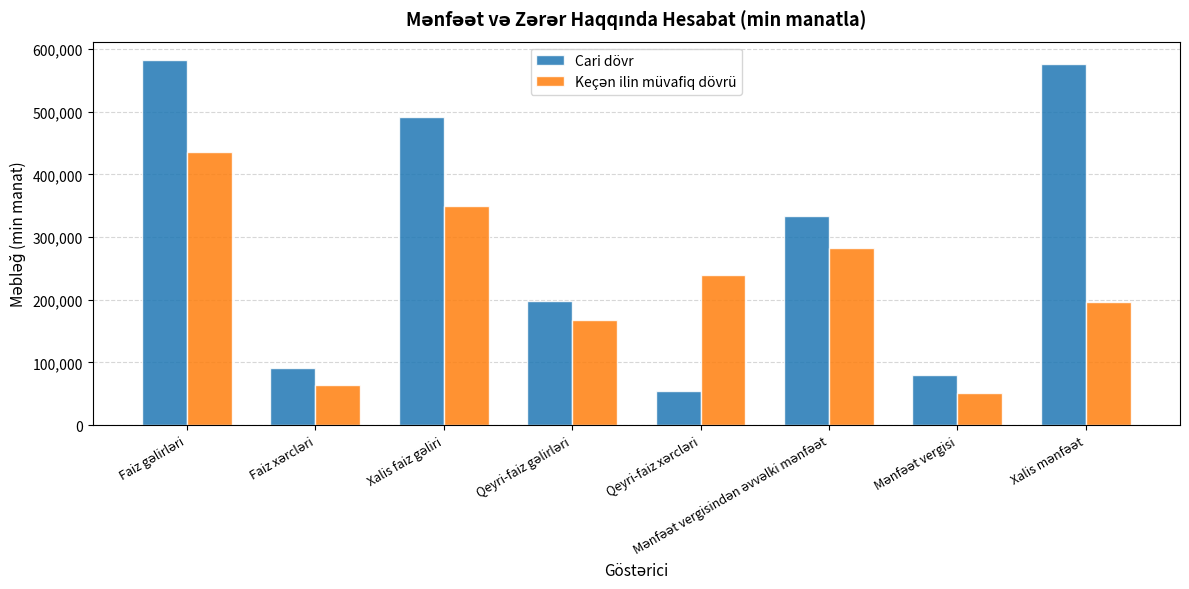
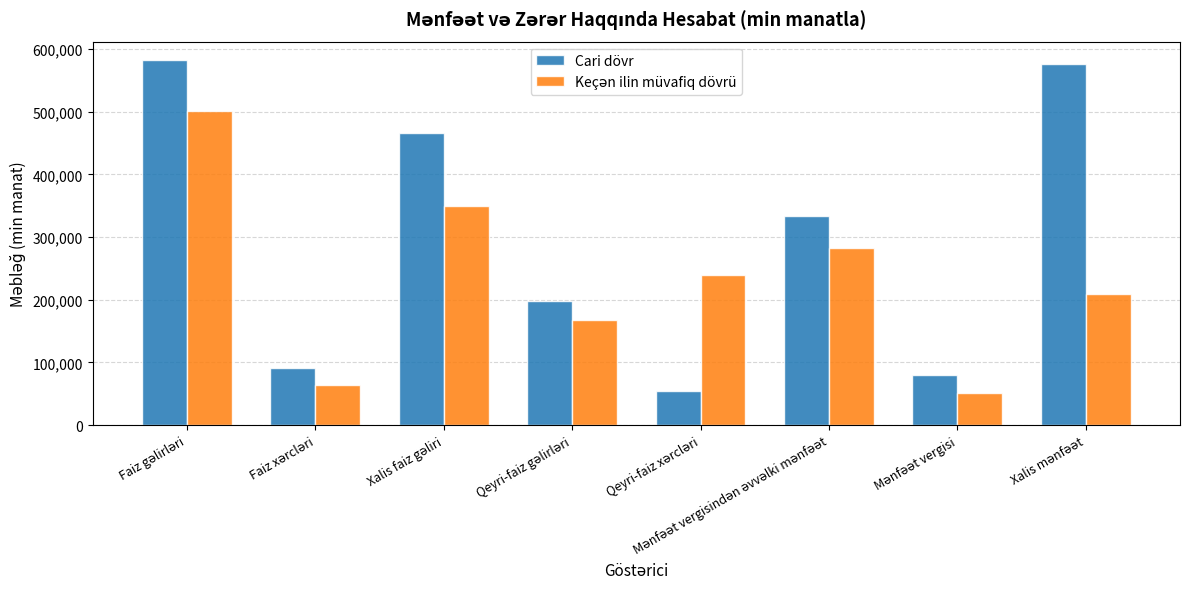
Keçən ilin müvafiq dövrü, Faiz gəlirləri: 440,000 -> 500,000
Cari dövr, Xalis faiz gəliri: 490,000 -> 470,000
Keçən ilin müvafiq dövrü, Xalis mənfəət: 200,000 -> 210,000
